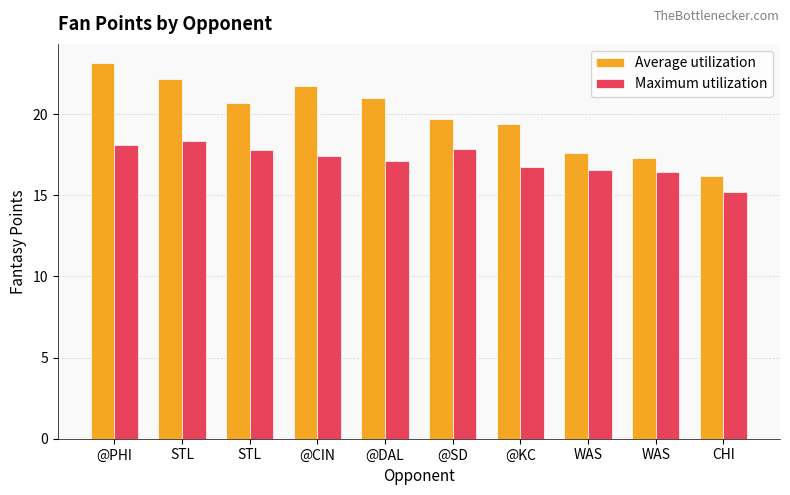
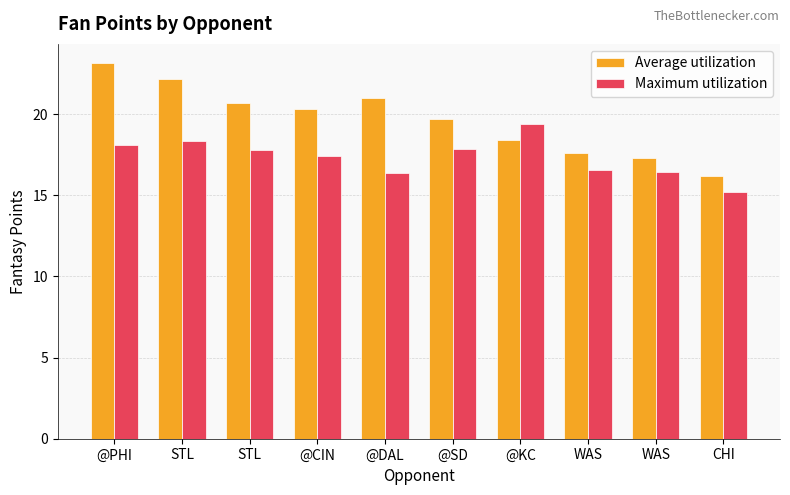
Average utilization, @CIN: 21.8 -> 20.3
Maximum utilization, @DAL: 17.1 -> 16.4
Average utilization, @KC: 19.4 -> 18.4
Maximum utilization, @KC: 16.7 -> 19.4
